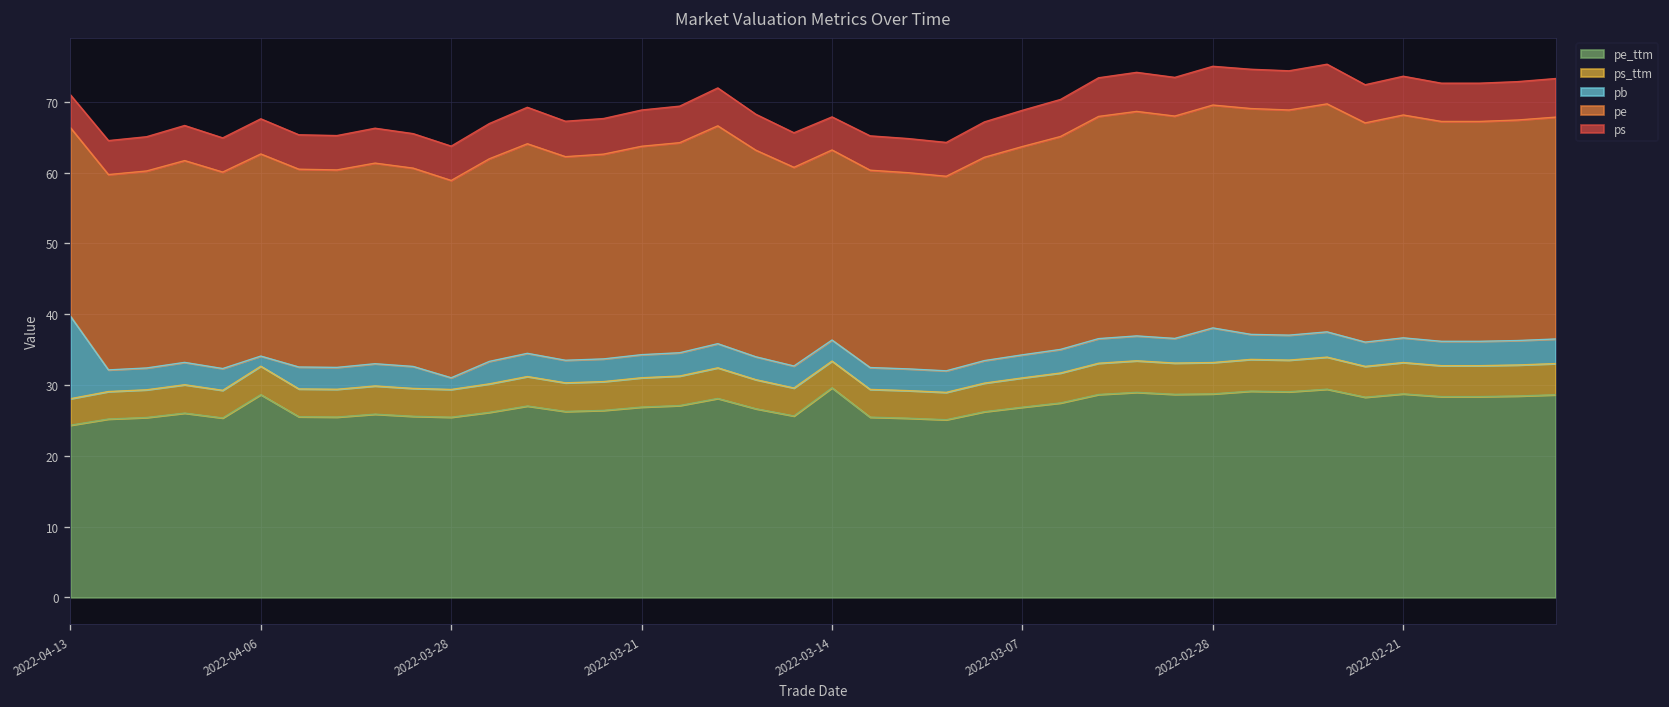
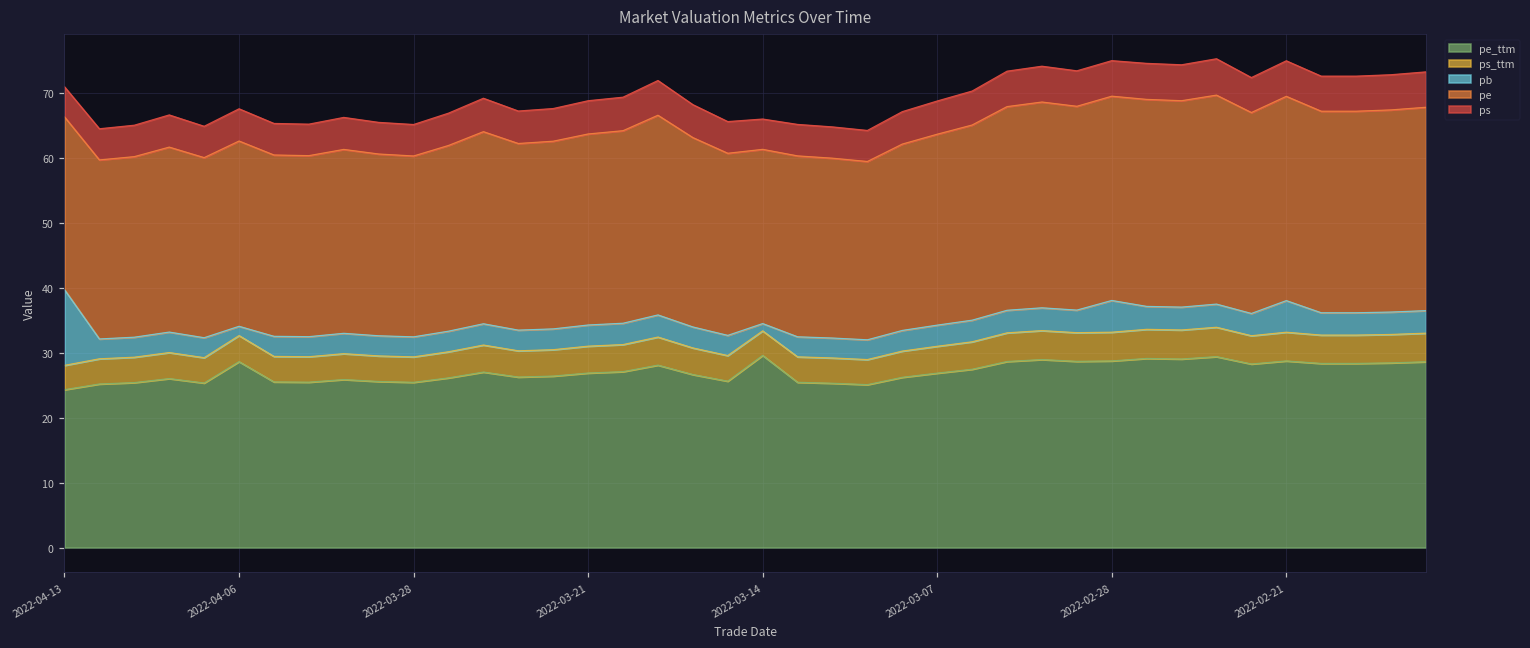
pb, 2022-03-28: 2 -> 3
pb, 2022-03-14: 3 -> 1
pb, 2022-02-21: 3 -> 5
